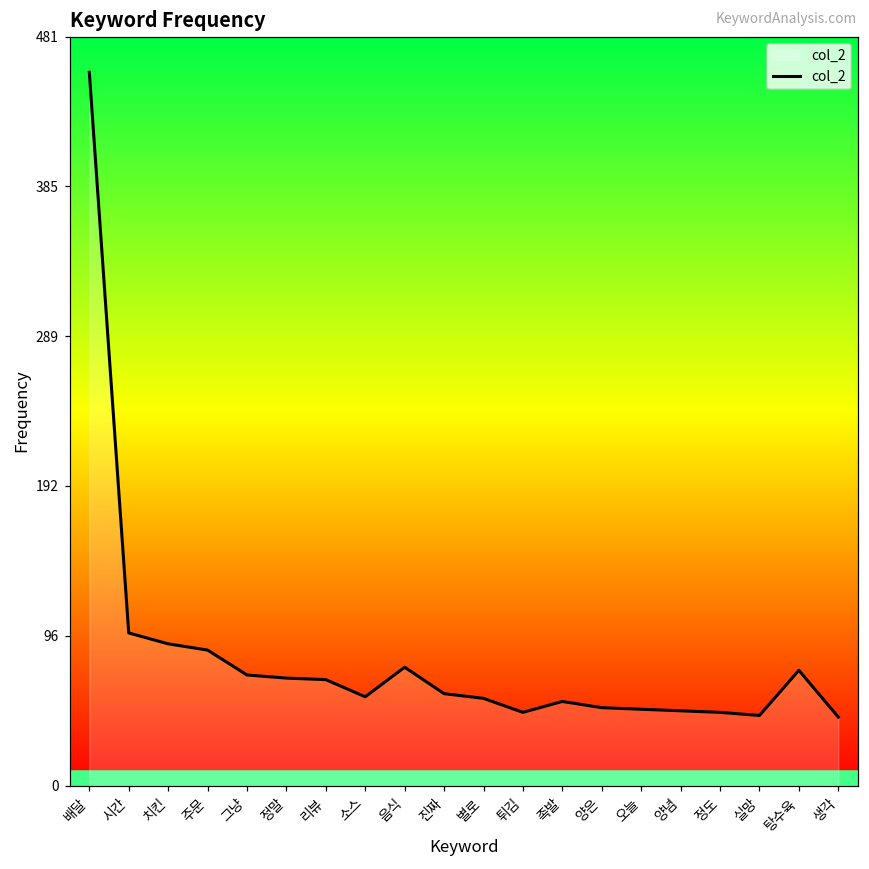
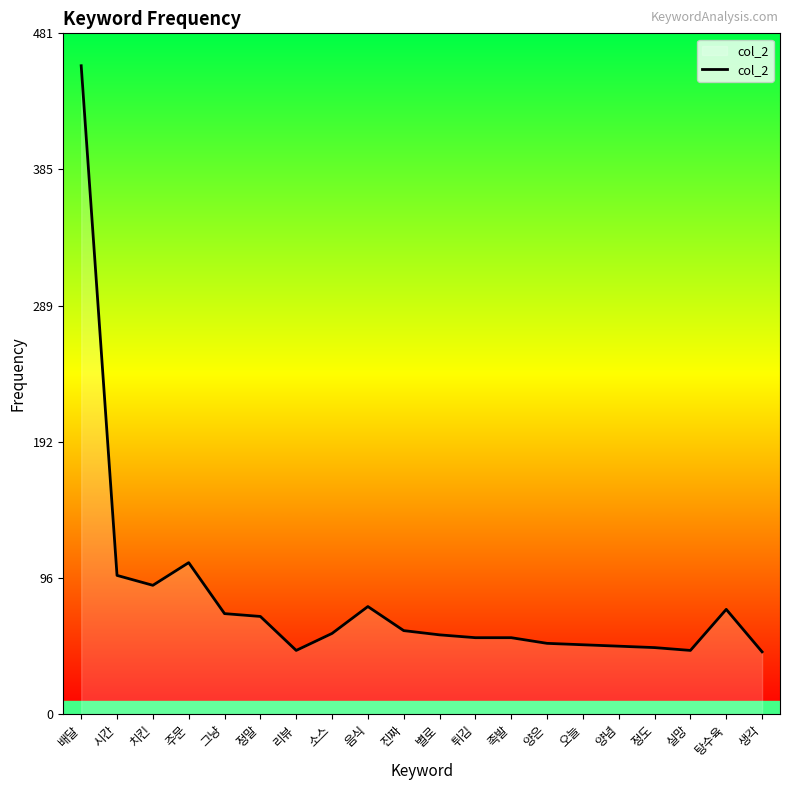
주문: 87 -> 107
리뷰: 68 -> 45
튀김: 47 -> 54
